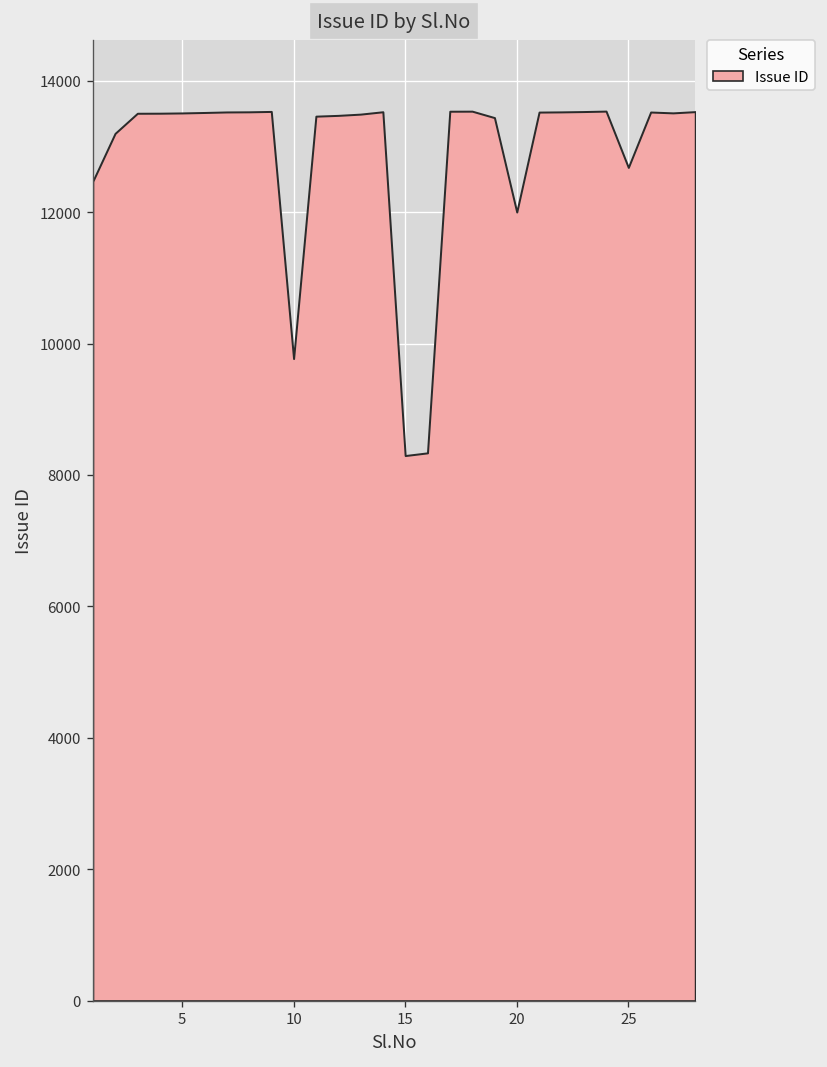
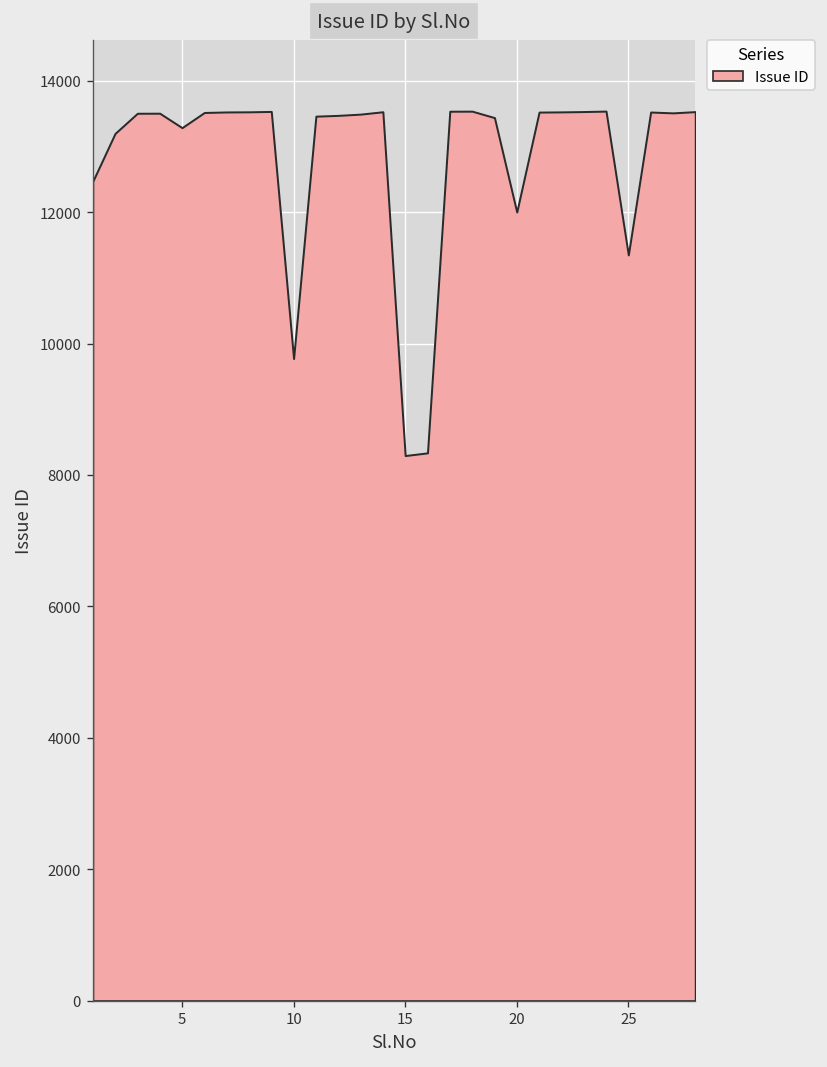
5: 13500 -> 13300
25: 12700 -> 11300
